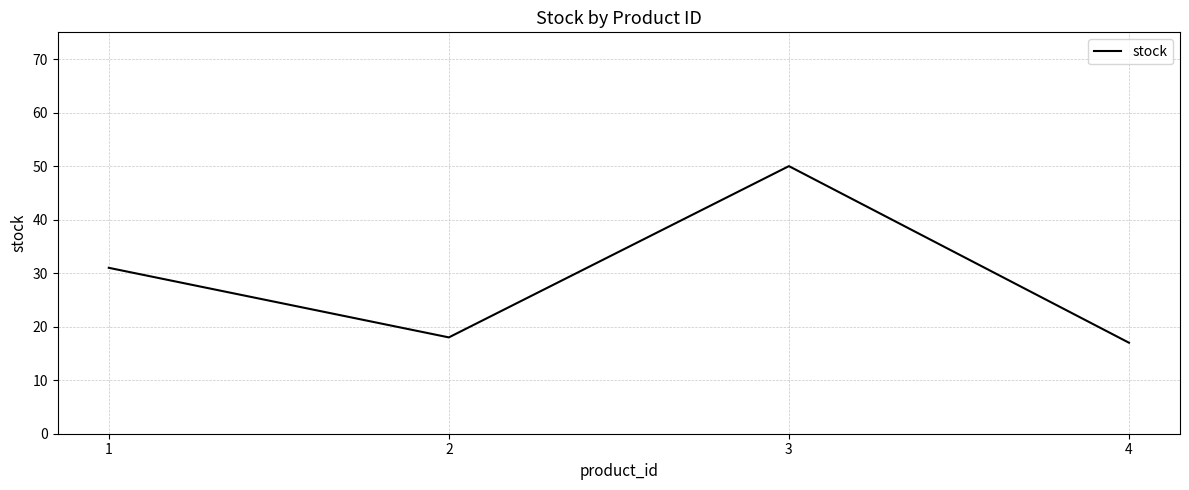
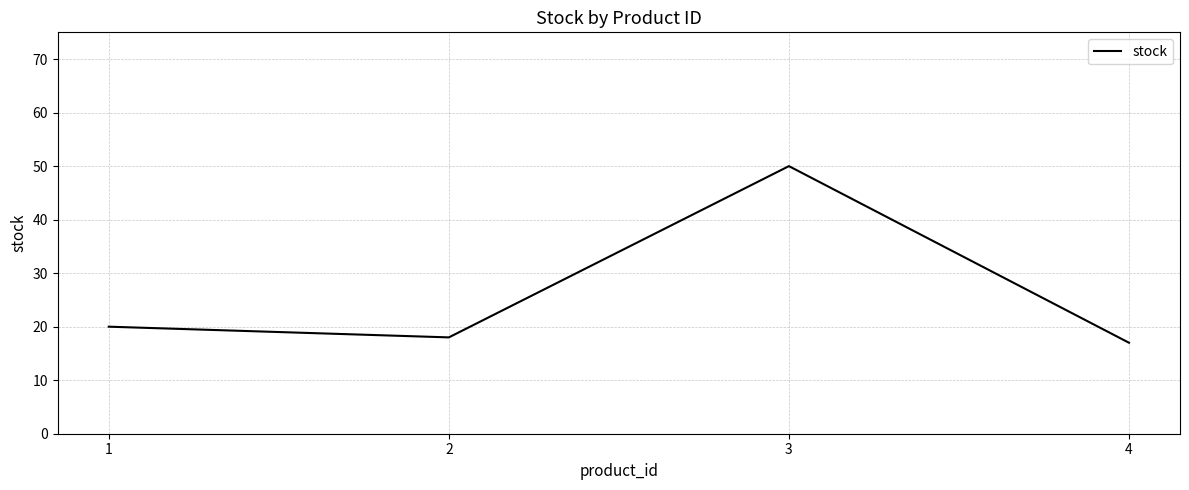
1: 31 -> 20
